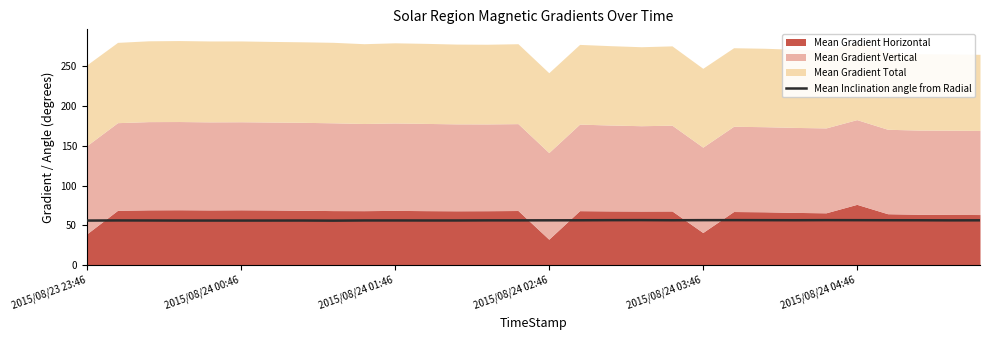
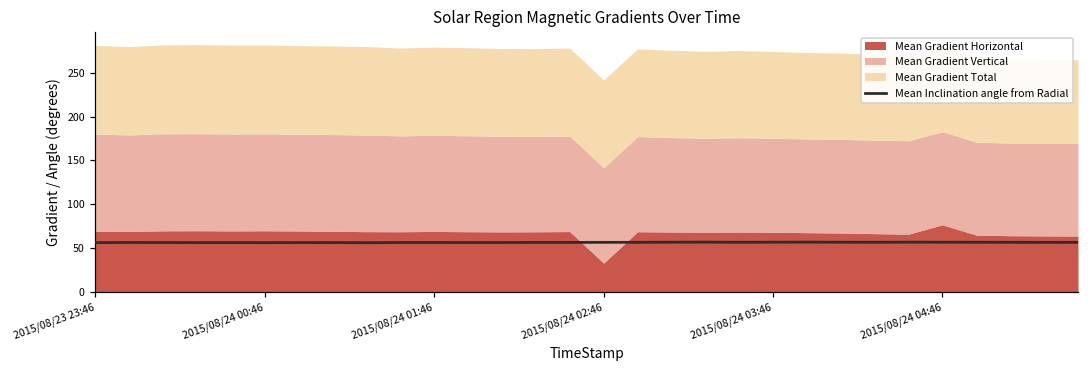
Mean Gradient Horizontal, 2015/08/23 23:46: 40 -> 70
Mean Gradient Horizontal, 2015/08/24 03:46: 40 -> 70
